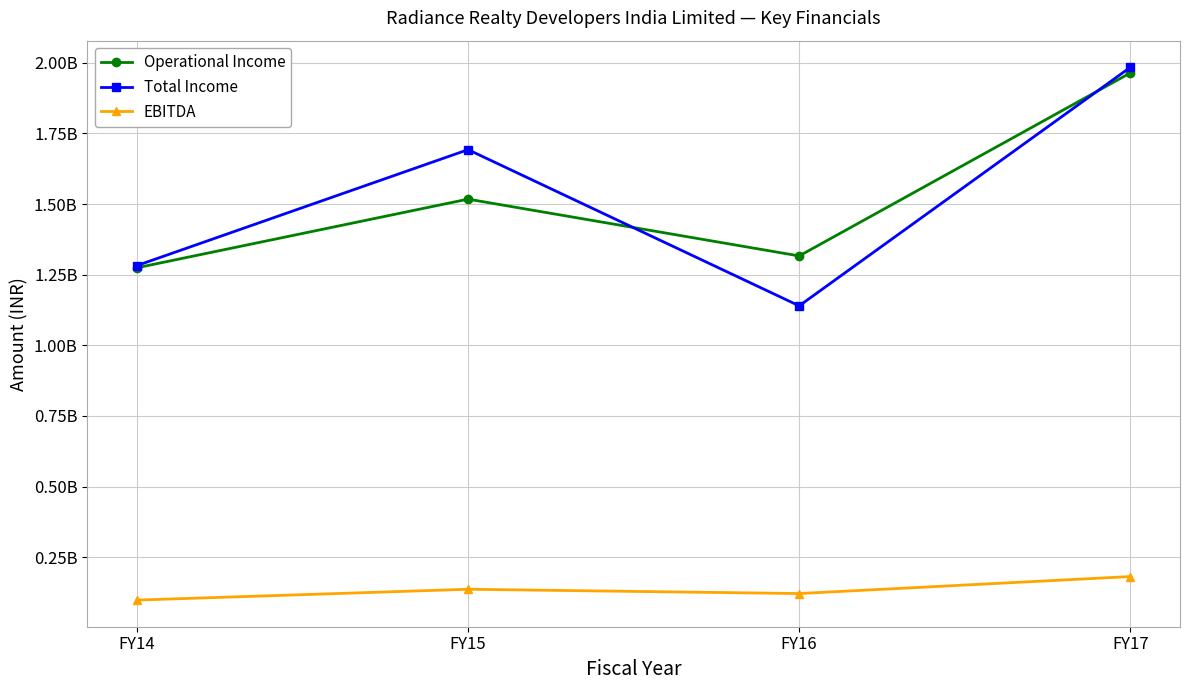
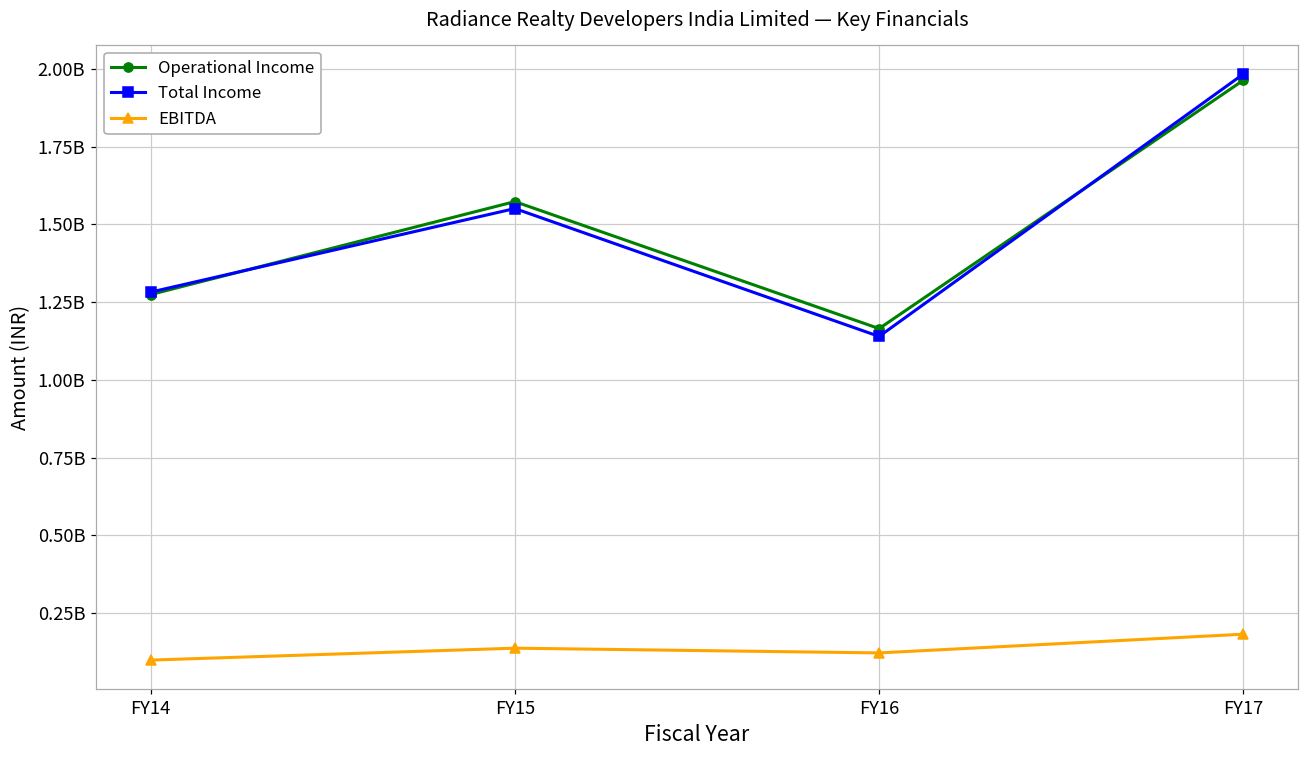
Operational Income, FY15: 1520000000 -> 1570000000
Total Income, FY15: 1690000000 -> 1550000000
Operational Income, FY16: 1320000000 -> 1160000000
